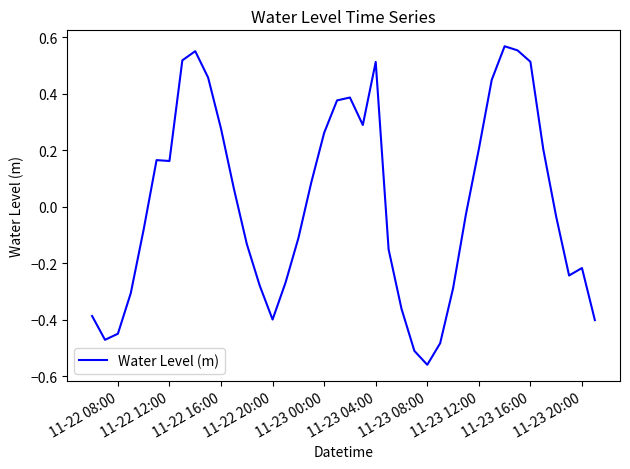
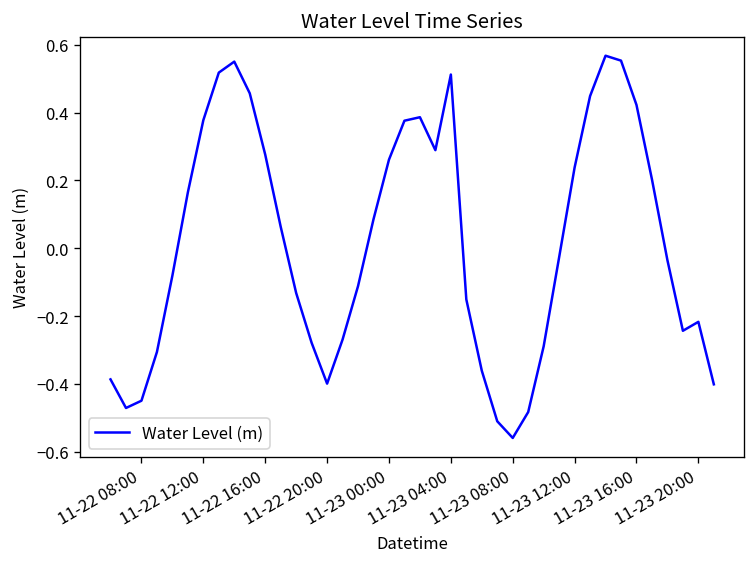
11-22 12:00: 0.16 -> 0.38
11-23 12:00: 0.20 -> 0.24
11-23 16:00: 0.51 -> 0.42
